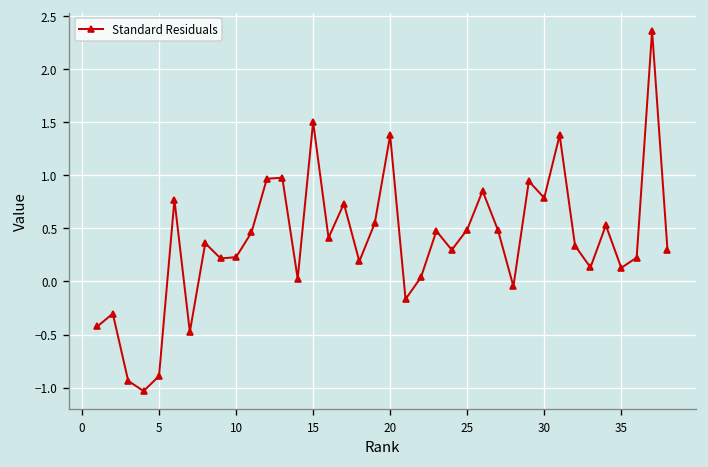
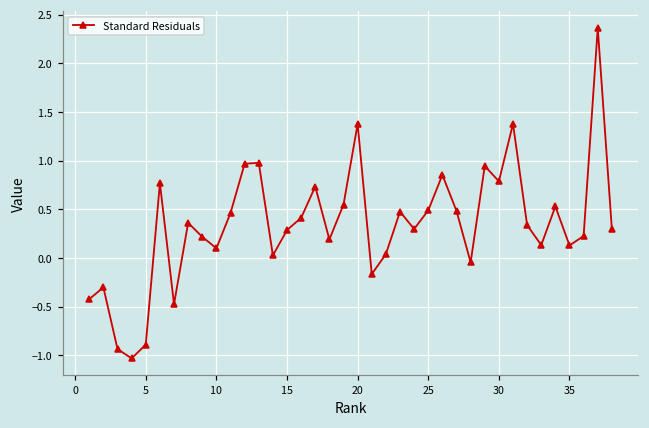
10: 0.2 -> 0.1
15: 1.5 -> 0.3
